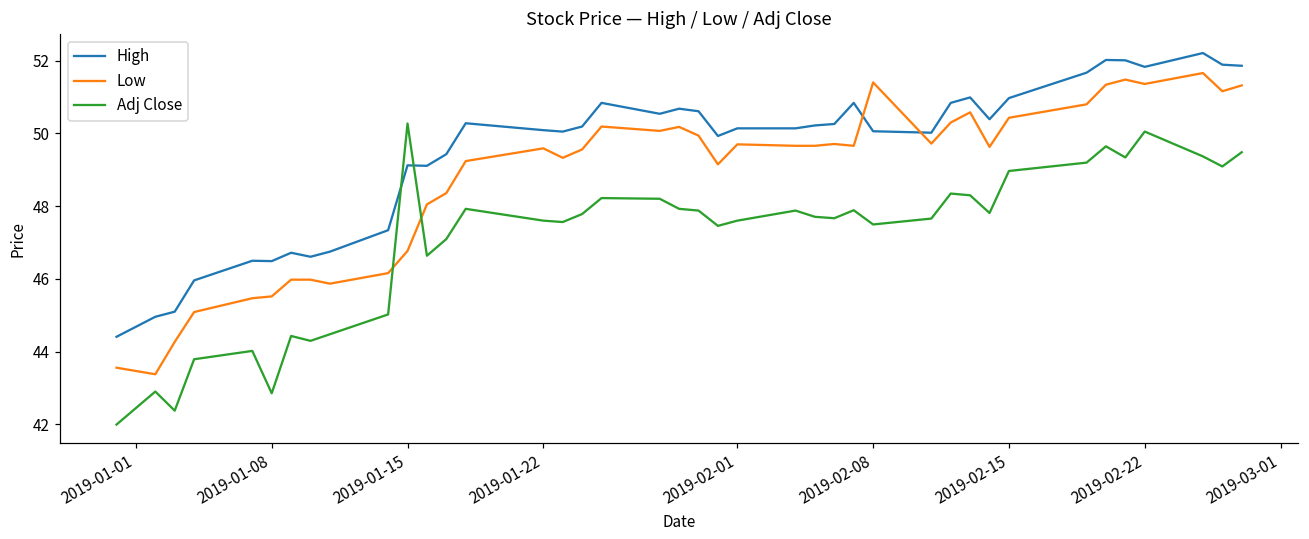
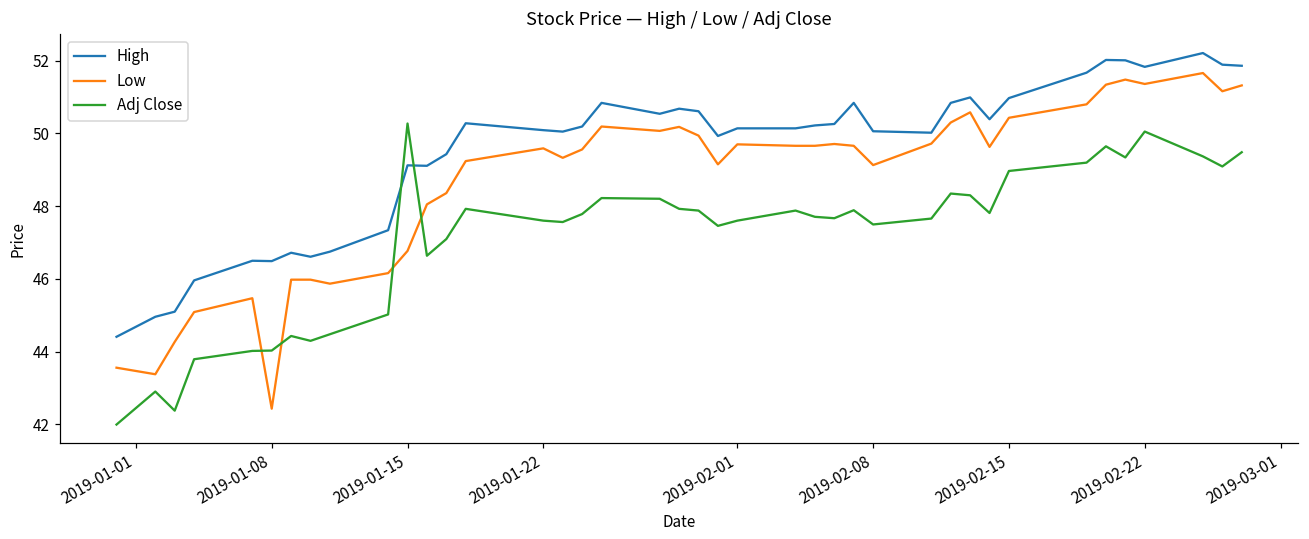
Low, 2019-01-08: 45.5 -> 42.4
Adj Close, 2019-01-08: 42.9 -> 44.0
Low, 2019-02-08: 51.4 -> 49.1
